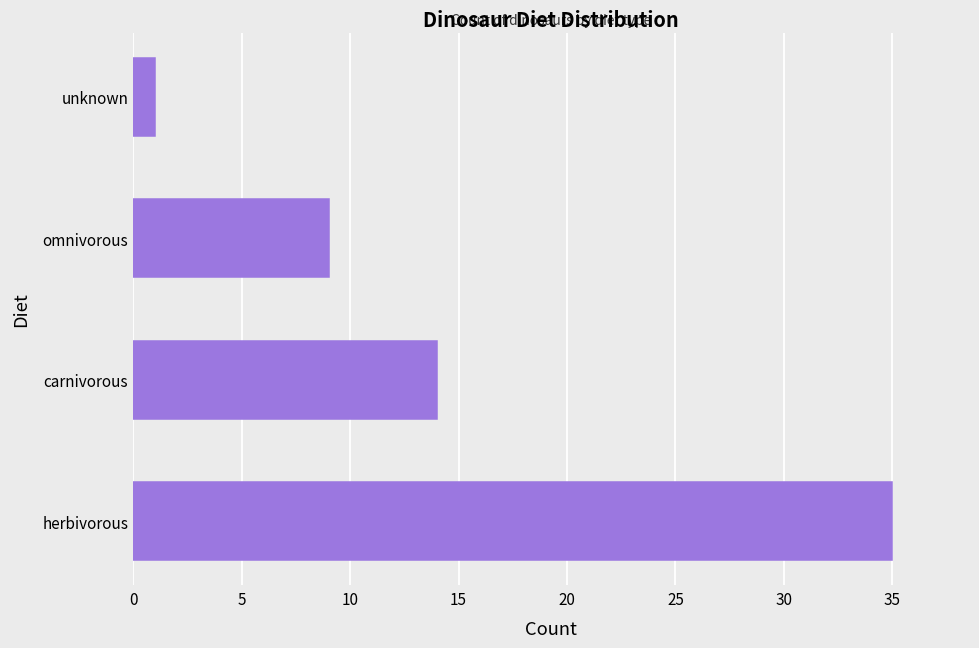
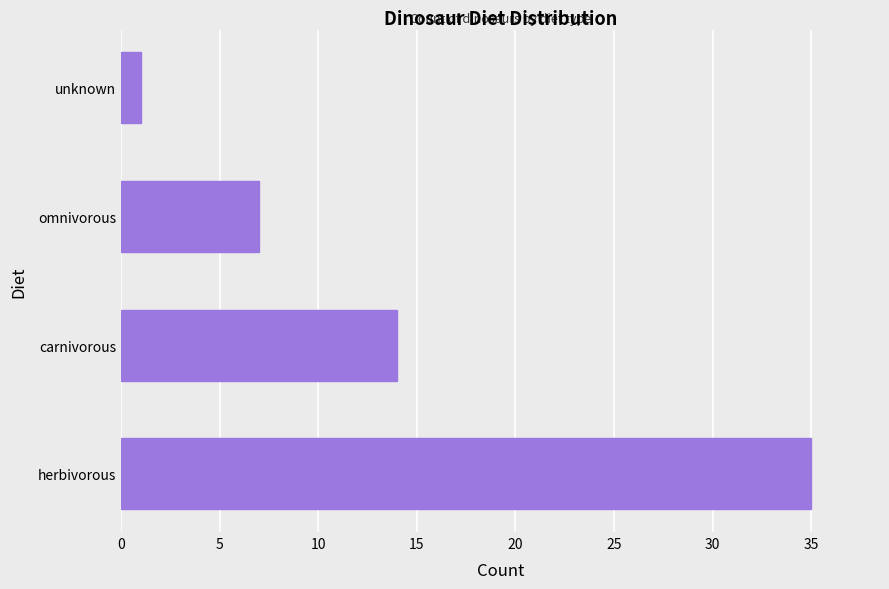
omnivorous: 9 -> 7
